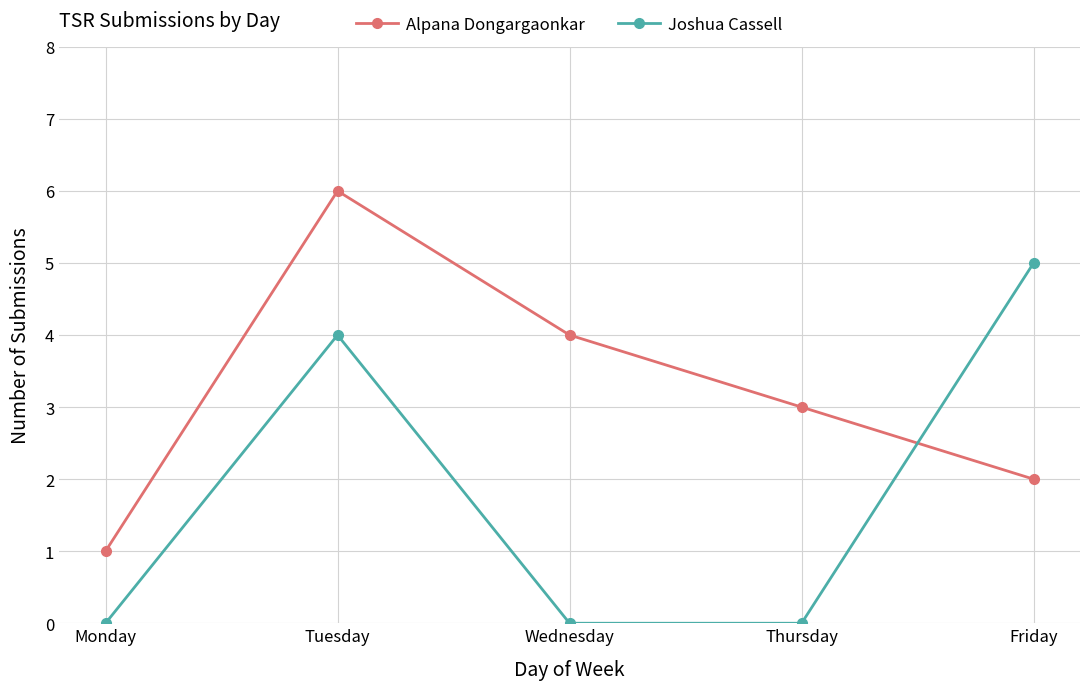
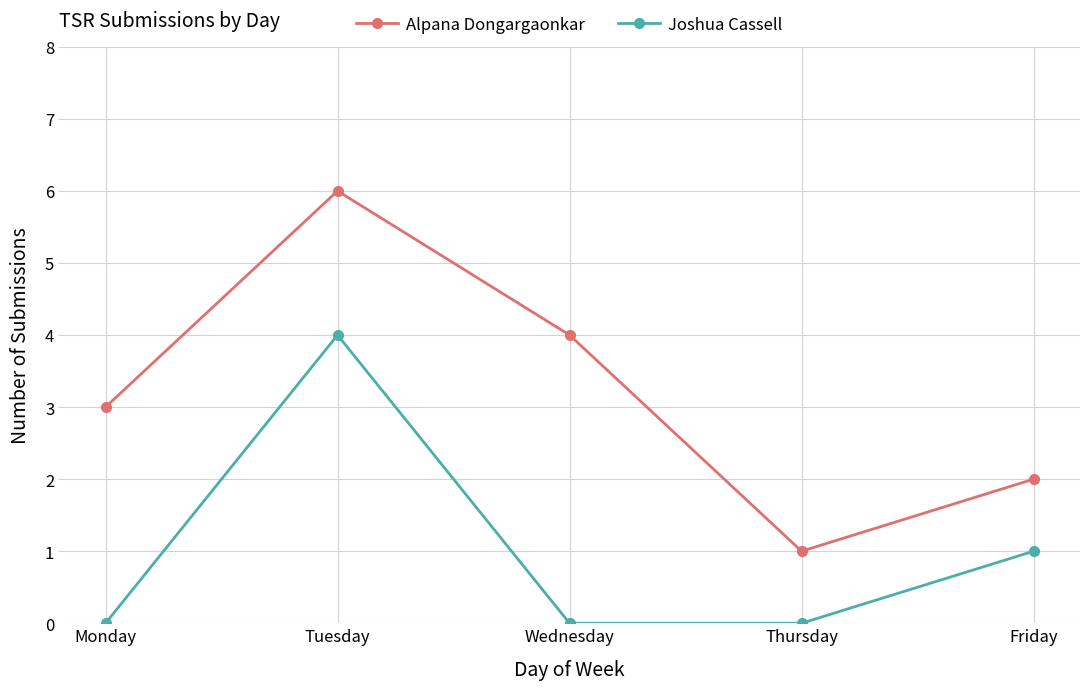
Alpana Dongargaonkar, Monday: 1 -> 3
Alpana Dongargaonkar, Thursday: 3 -> 1
Joshua Cassell, Friday: 5 -> 1
